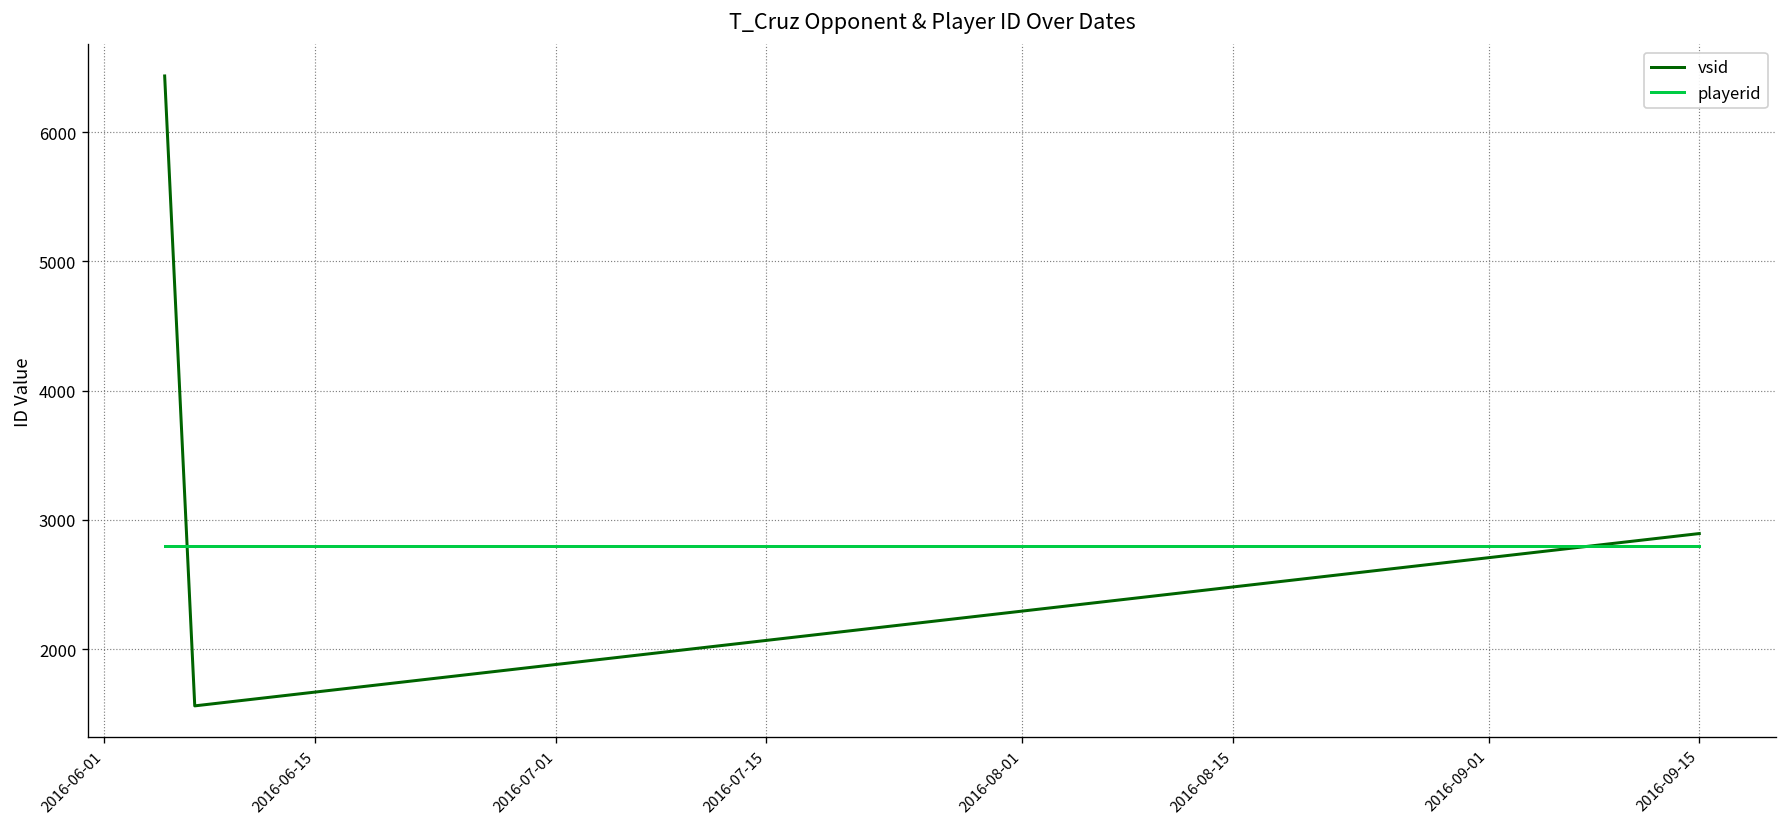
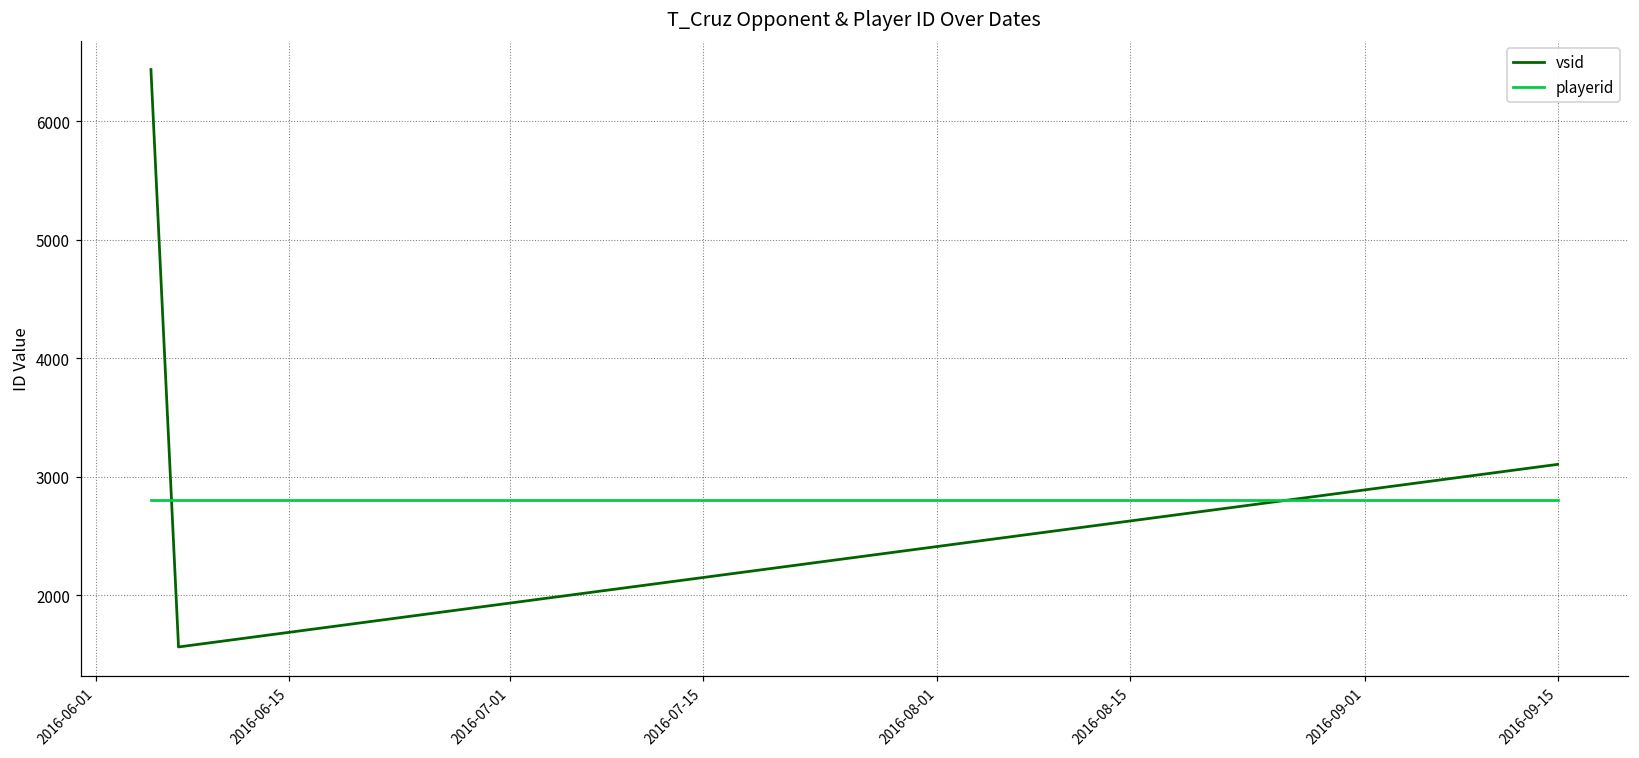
vsid, 2016-09-15: 2900 -> 3100
